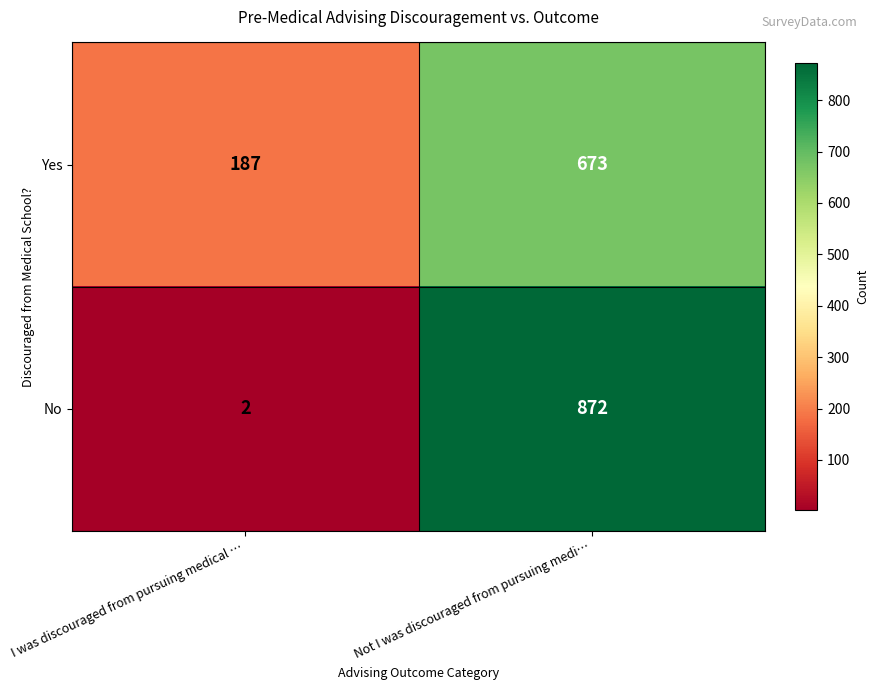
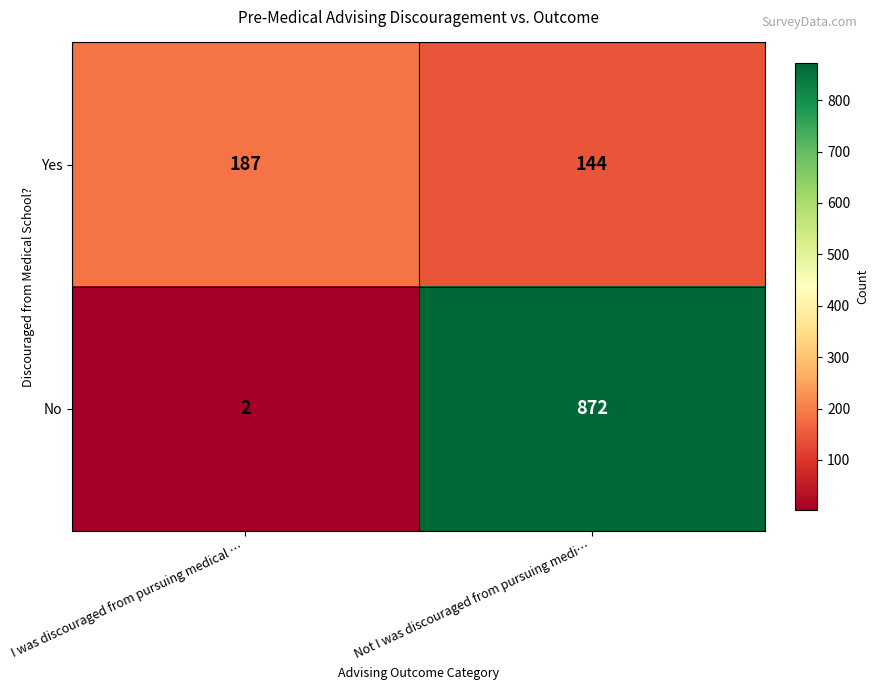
Yes, Not I was discouraged from pursuing medi…: 673 -> 144
